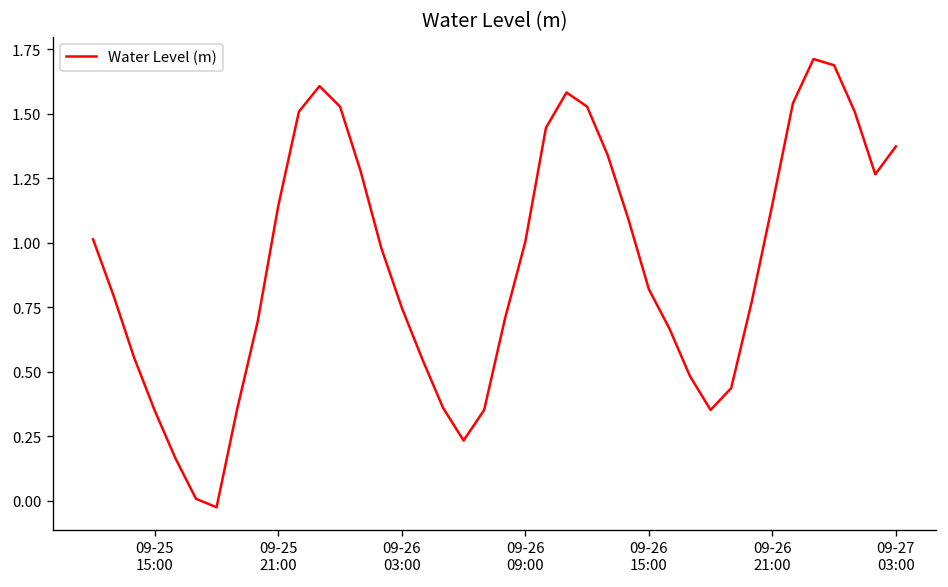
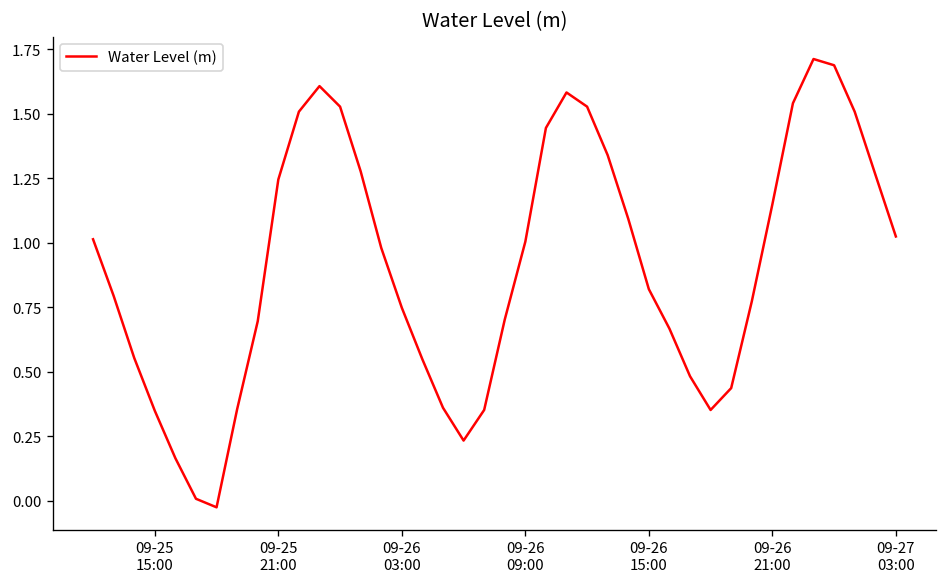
09-25 21:00: 1.14 -> 1.25
09-27 03:00: 1.37 -> 1.02
